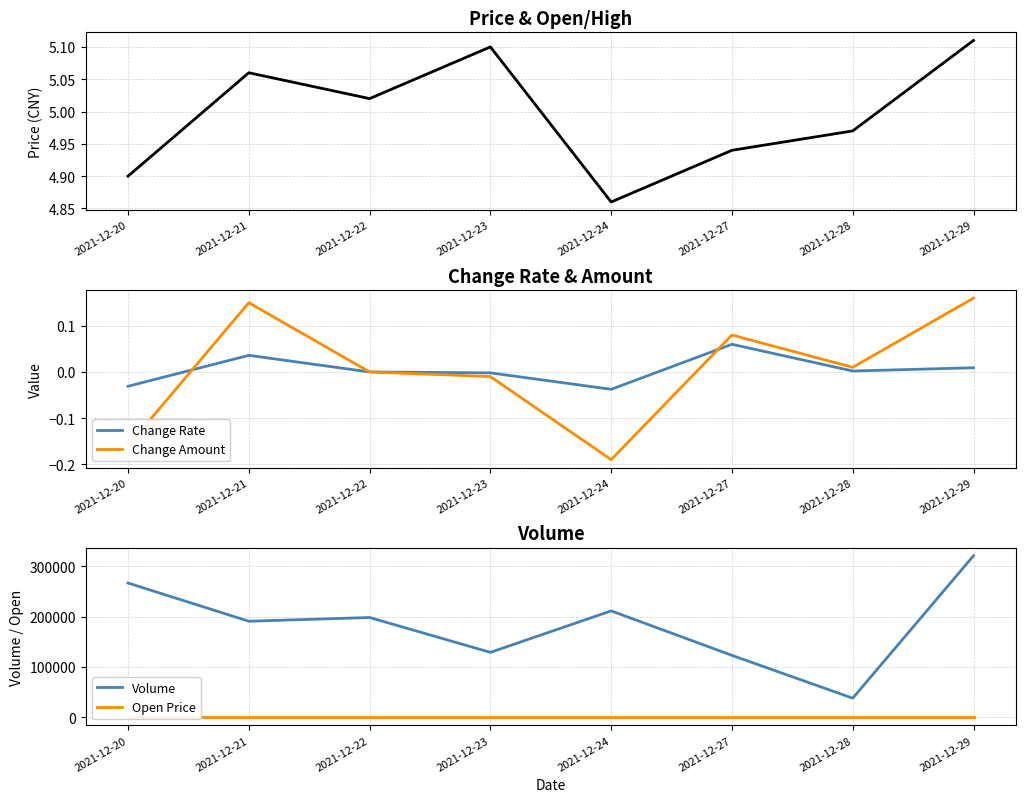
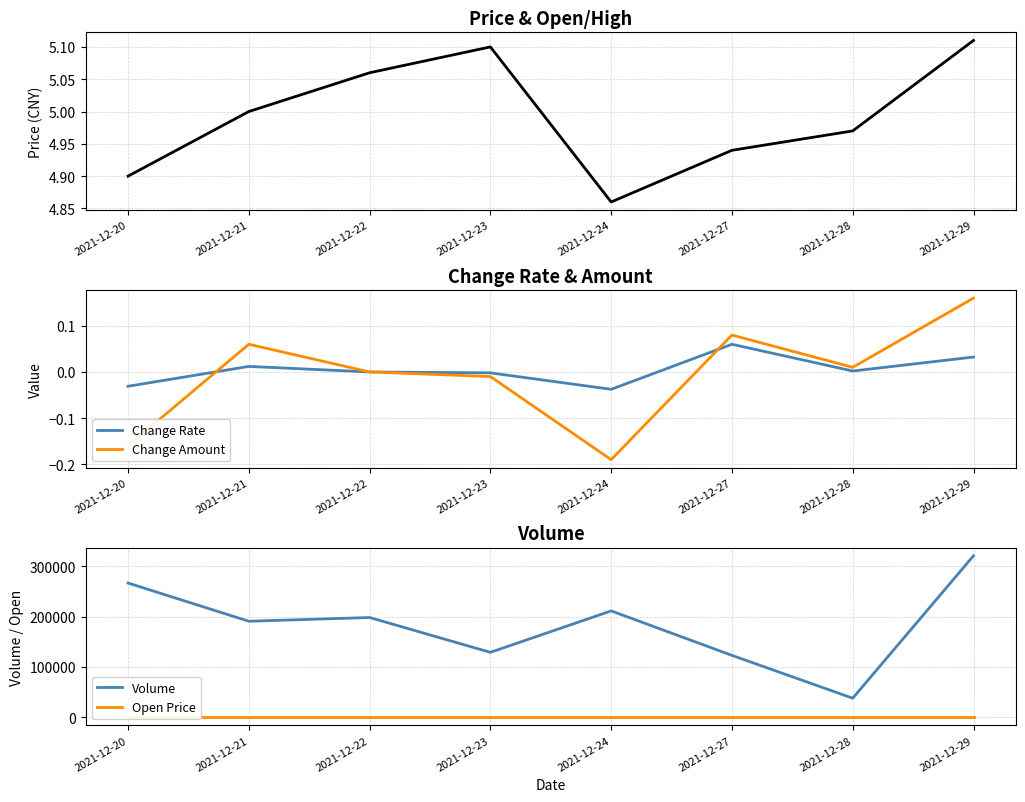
Price & Open/High, 2021-12-21: 5.06 -> 5.00
Price & Open/High, 2021-12-22: 5.02 -> 5.06
Change Rate & Amount, Change Rate, 2021-12-21: 0.04 -> 0.01
Change Rate & Amount, Change Amount, 2021-12-21: 0.15 -> 0.06
Change Rate & Amount, Change Rate, 2021-12-29: 0.01 -> 0.03
